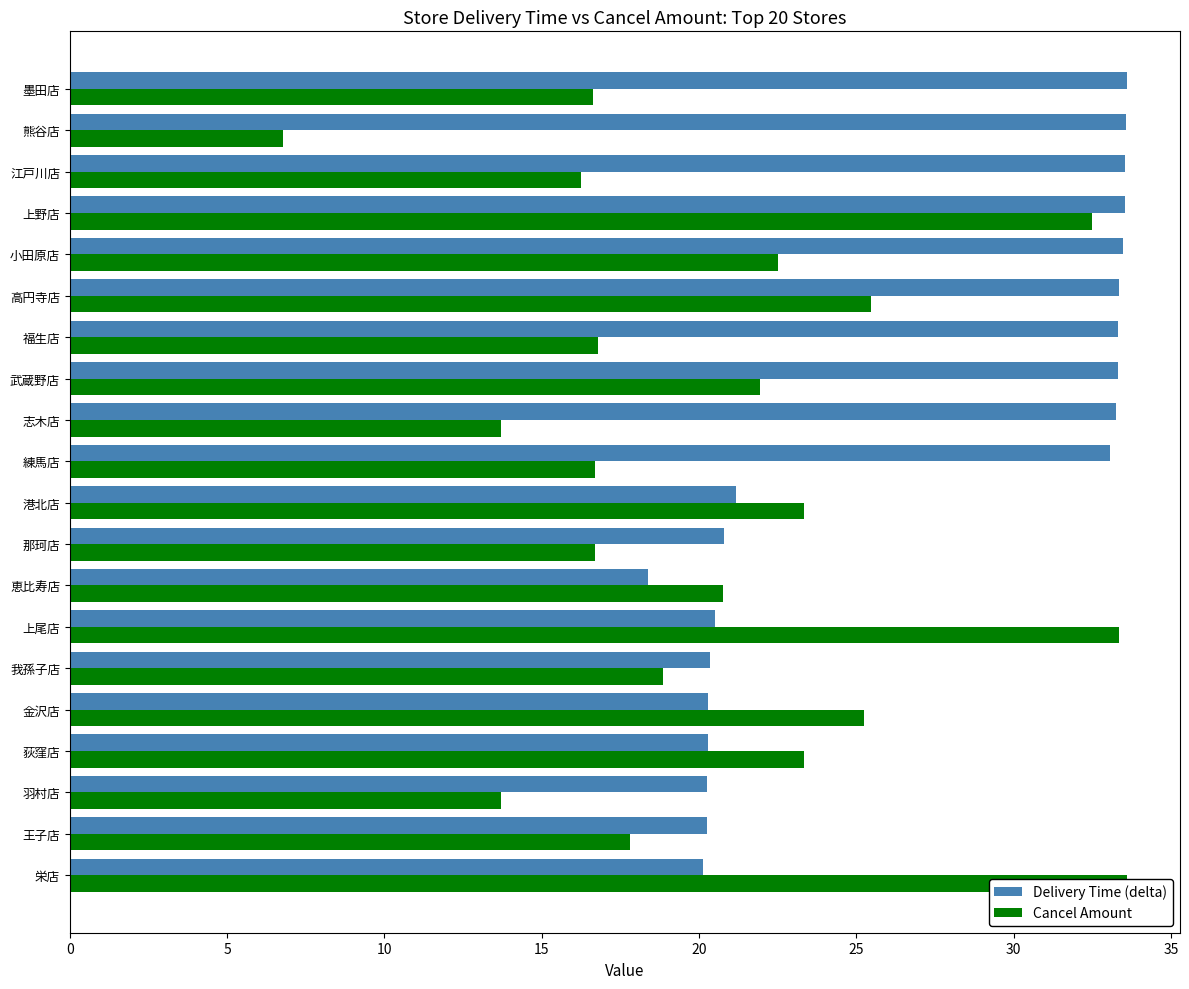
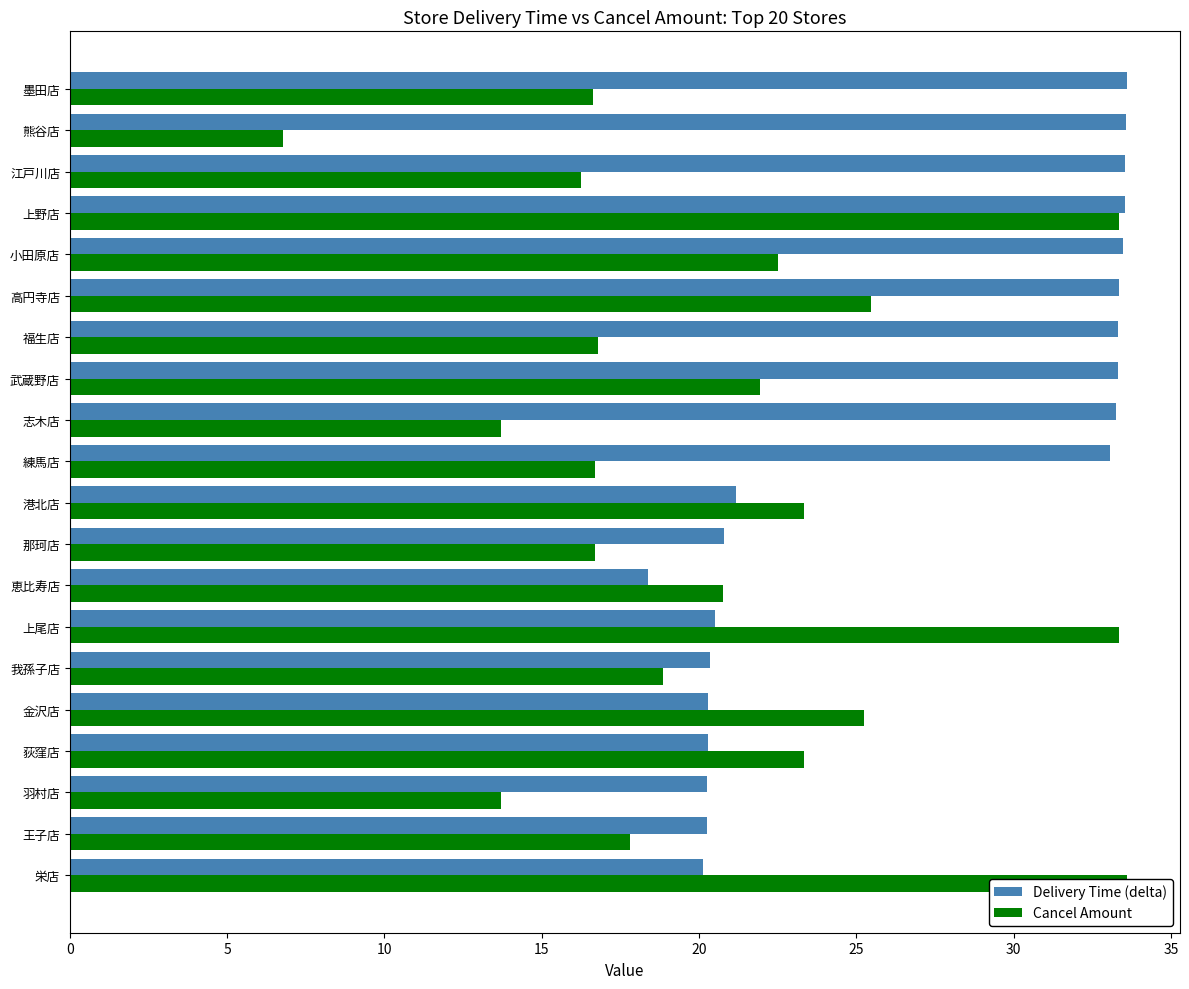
Cancel Amount, 上野店: 32.5 -> 33.3
